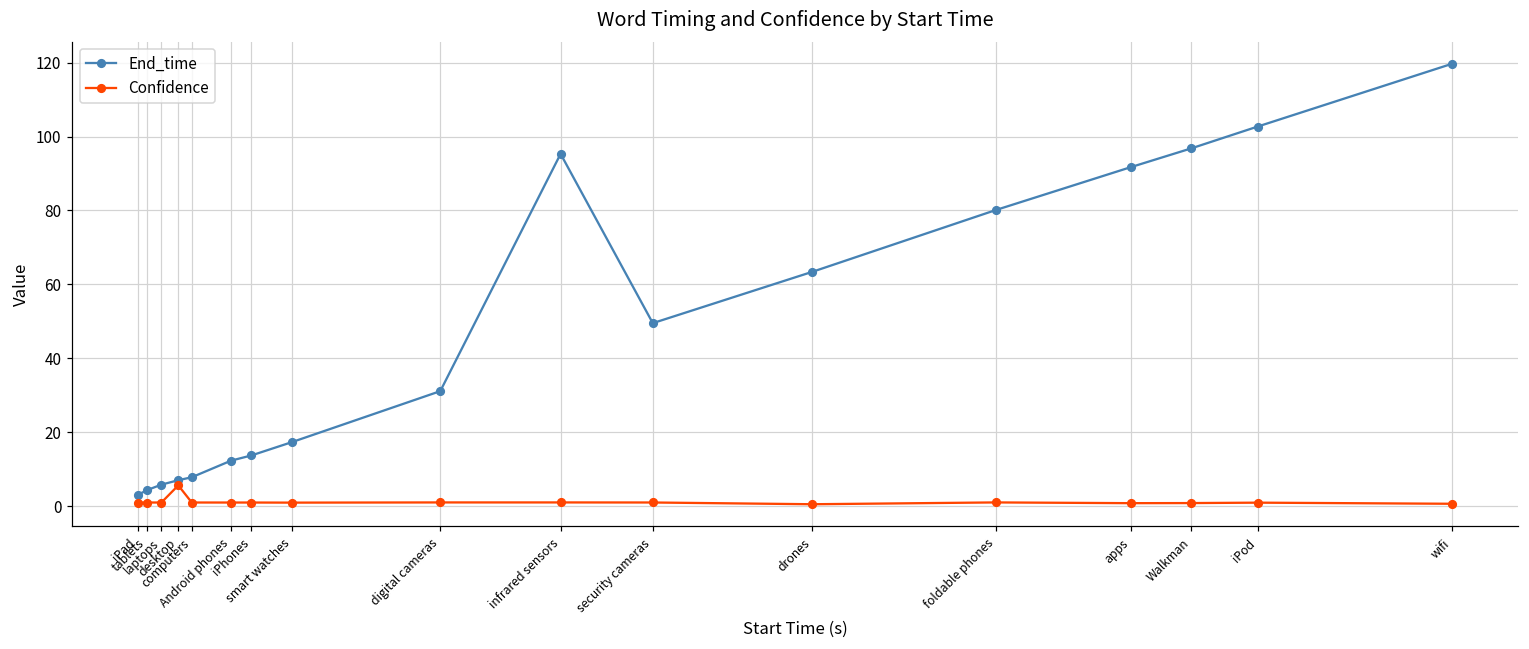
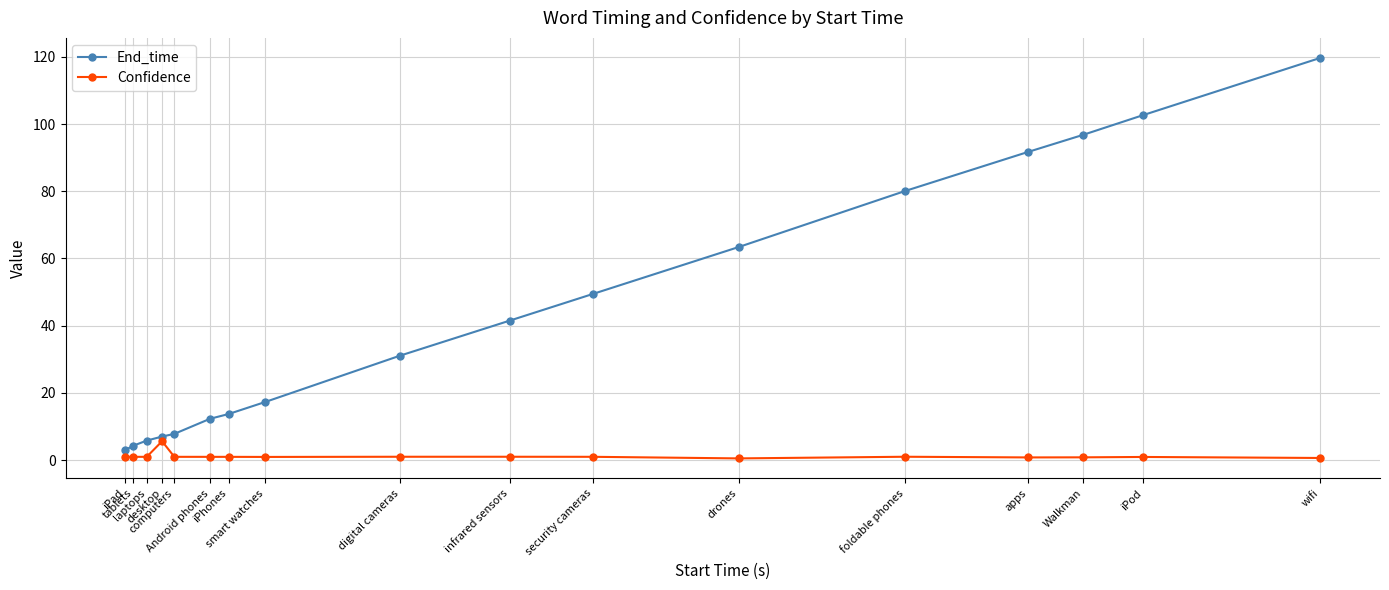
End_time, infrared sensors: 95 -> 42
